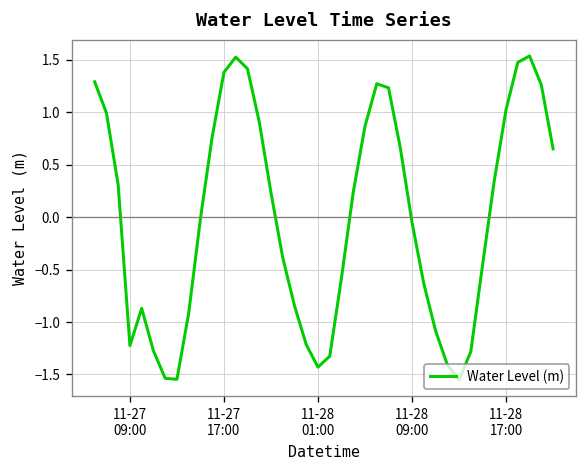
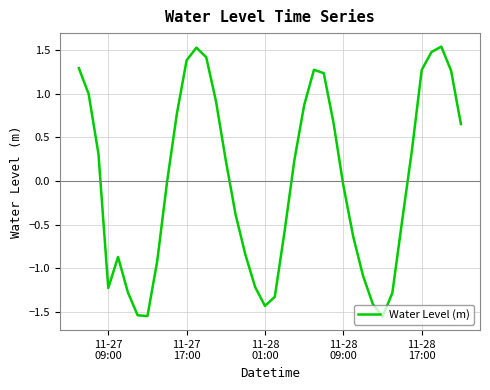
11-28 17:00: 1.0 -> 1.3
